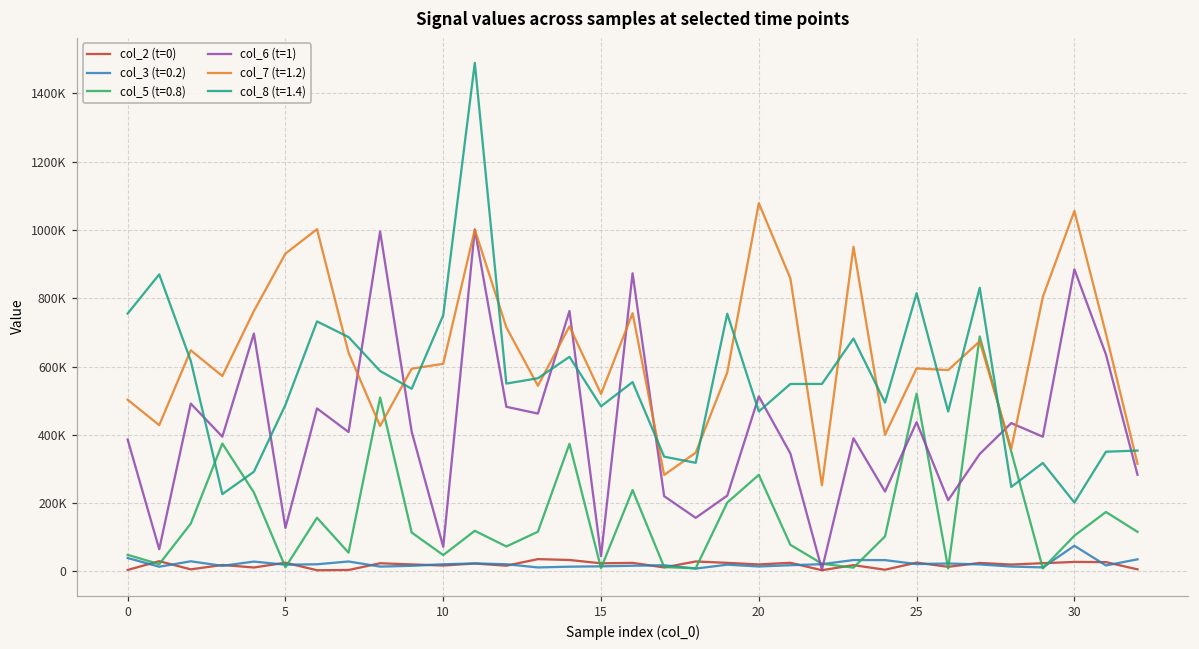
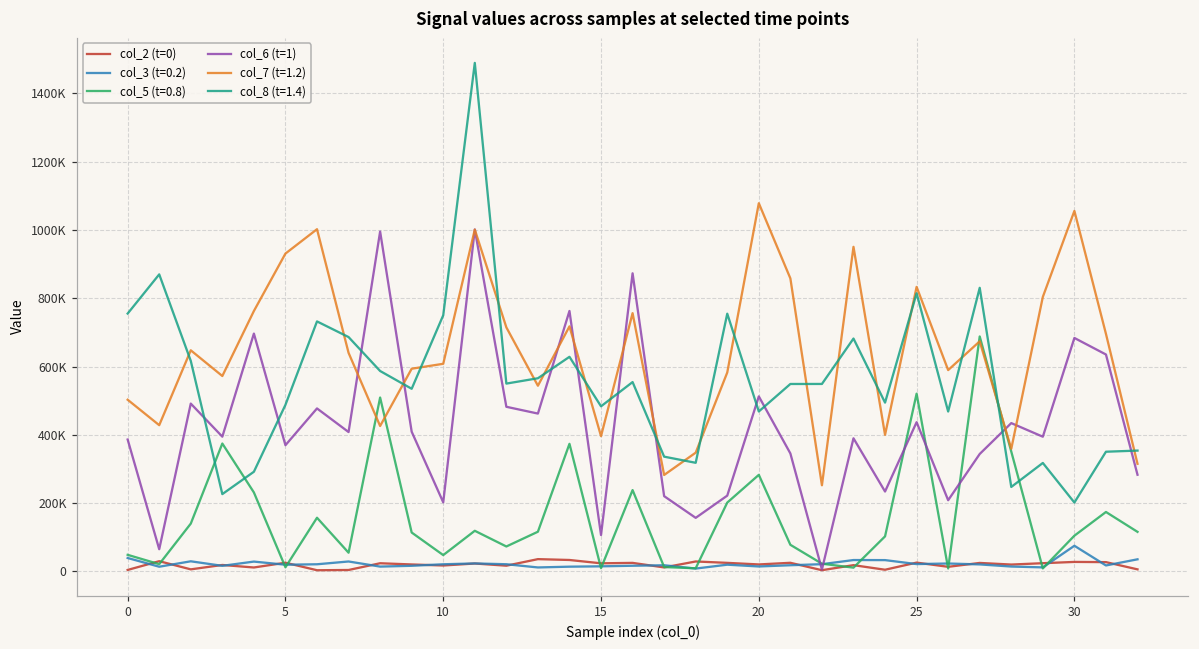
col_6 (t=1), 5: 130000 -> 370000
col_6 (t=1), 10: 70000 -> 200000
col_6 (t=1), 15: 40000 -> 110000
col_7 (t=1.2), 15: 520000 -> 400000
col_7 (t=1.2), 25: 590000 -> 830000
col_6 (t=1), 30: 880000 -> 680000
